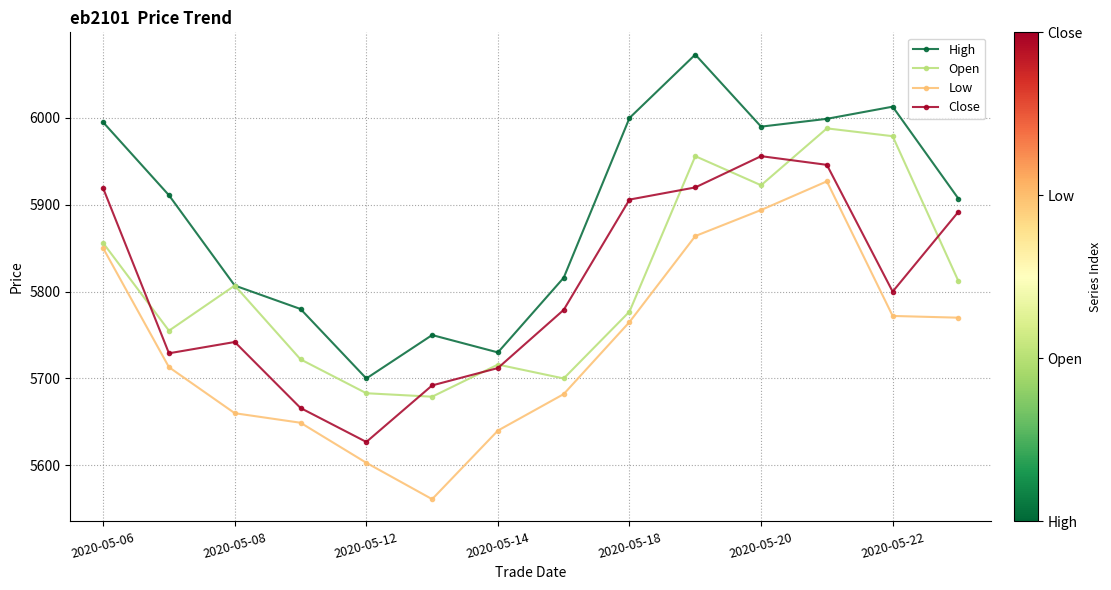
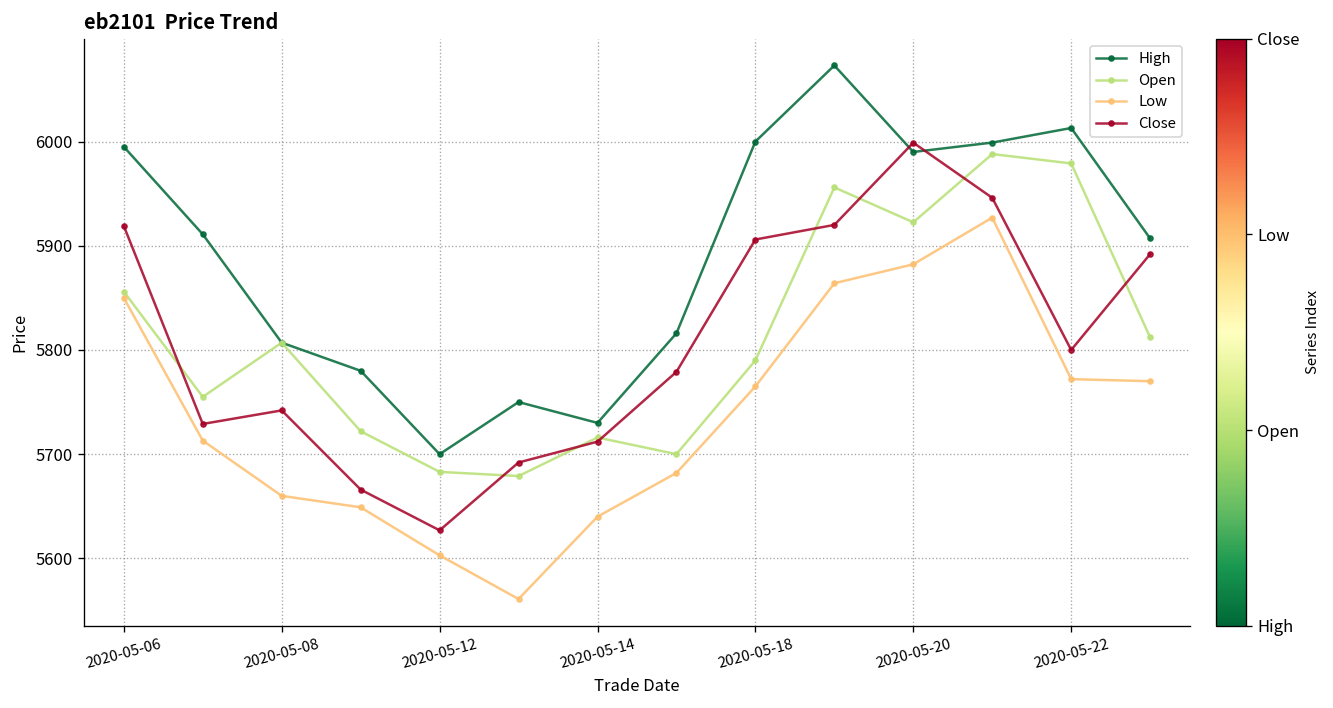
Open, 2020-05-18: 5780 -> 5790
Low, 2020-05-20: 5890 -> 5880
Close, 2020-05-20: 5960 -> 6000
